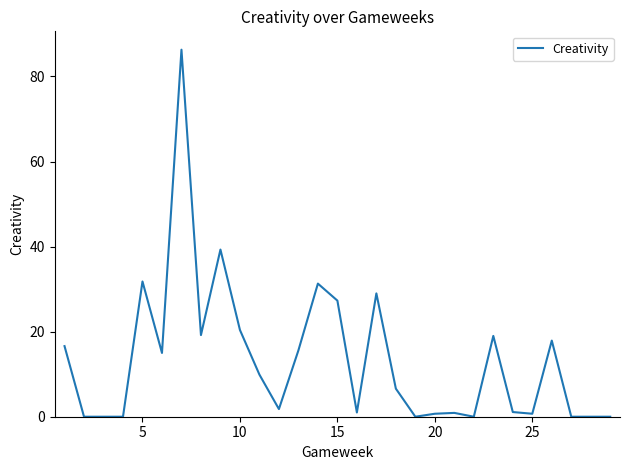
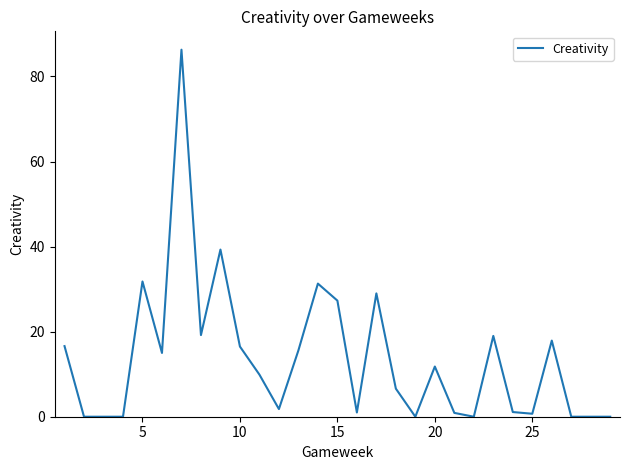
10: 20 -> 17
20: 1 -> 12
